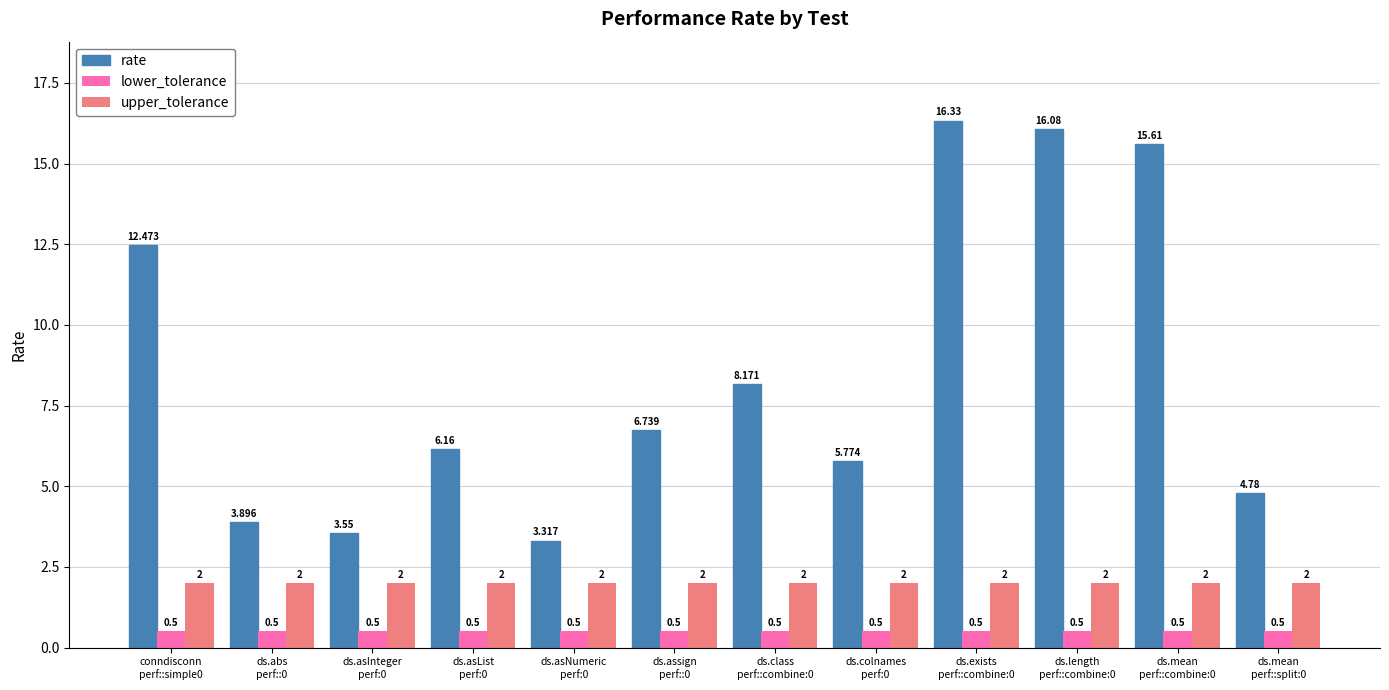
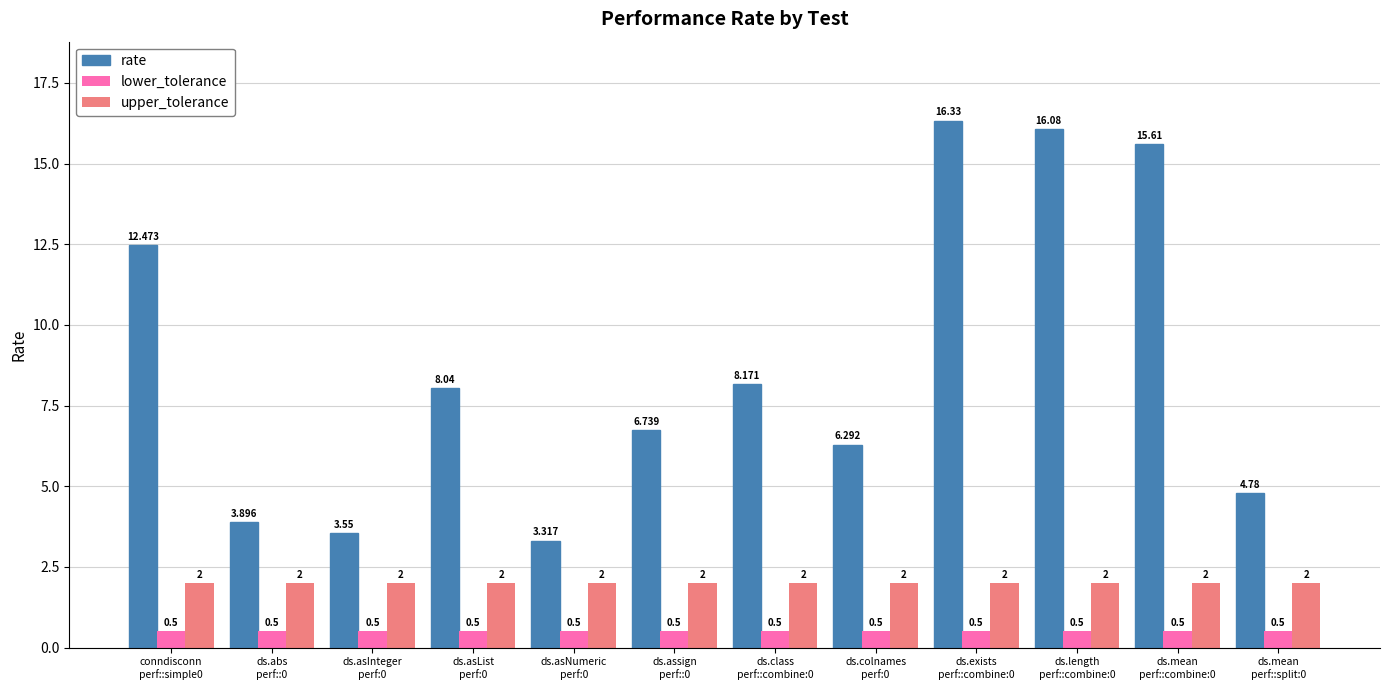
rate, ds.asList perf:0: 6.16 -> 8.04
rate, ds.colnames perf:0: 5.774 -> 6.292
